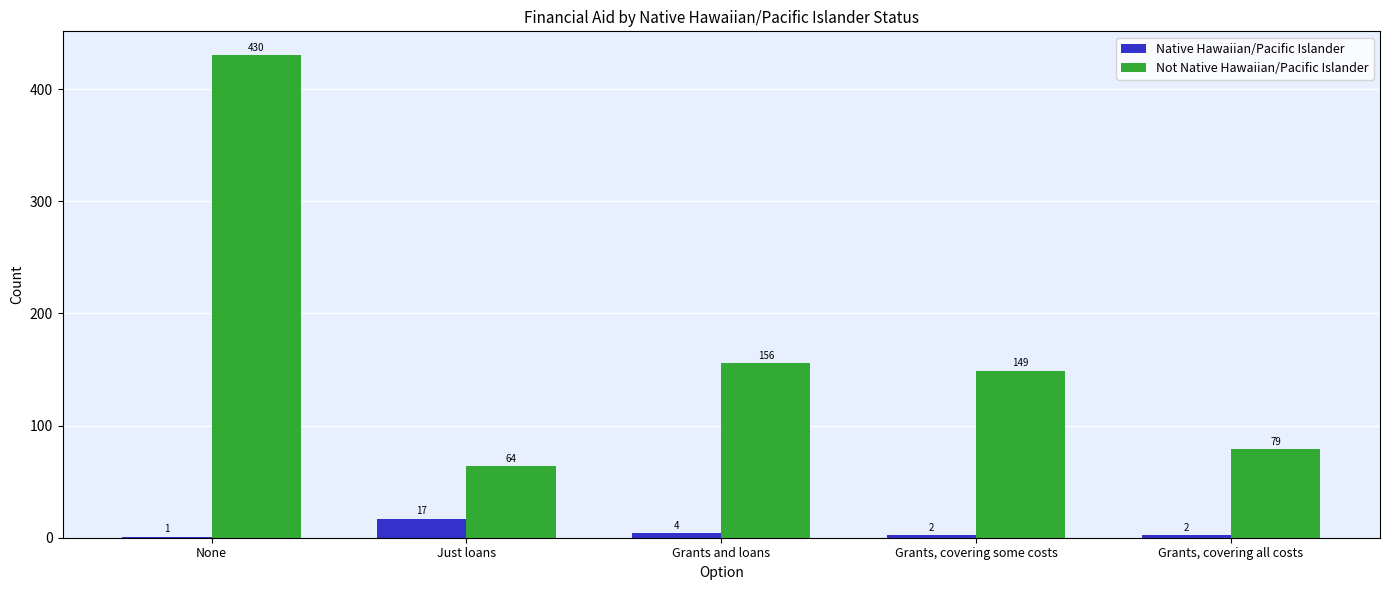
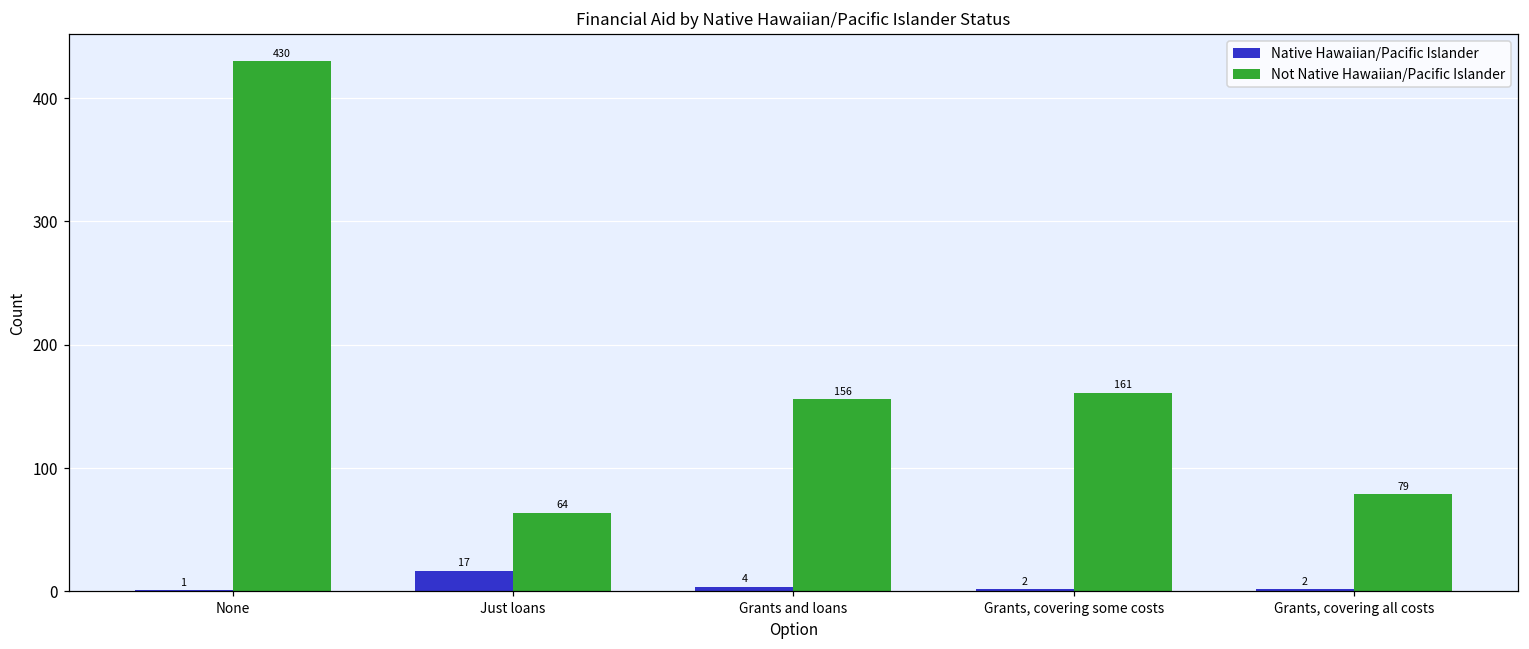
Not Native Hawaiian/Pacific Islander, Grants, covering some costs: 149 -> 161
